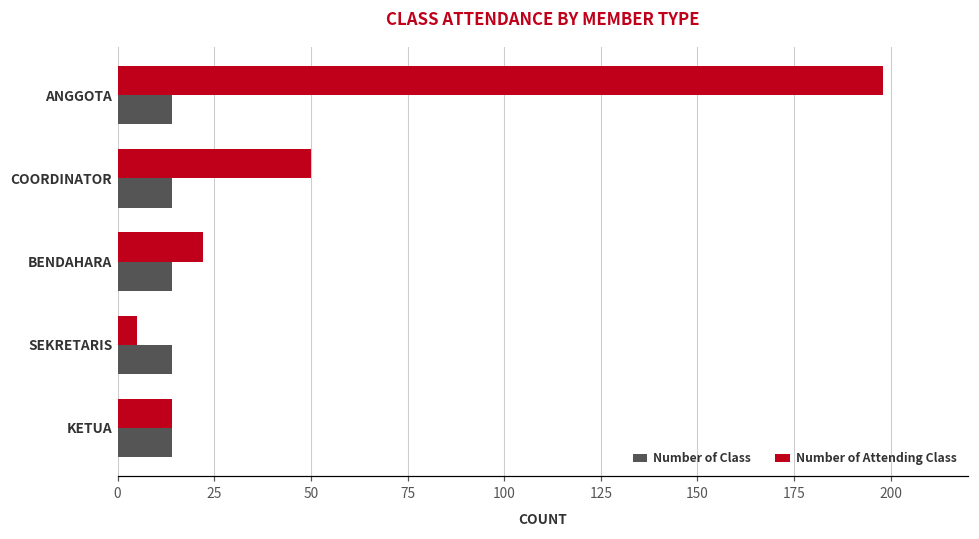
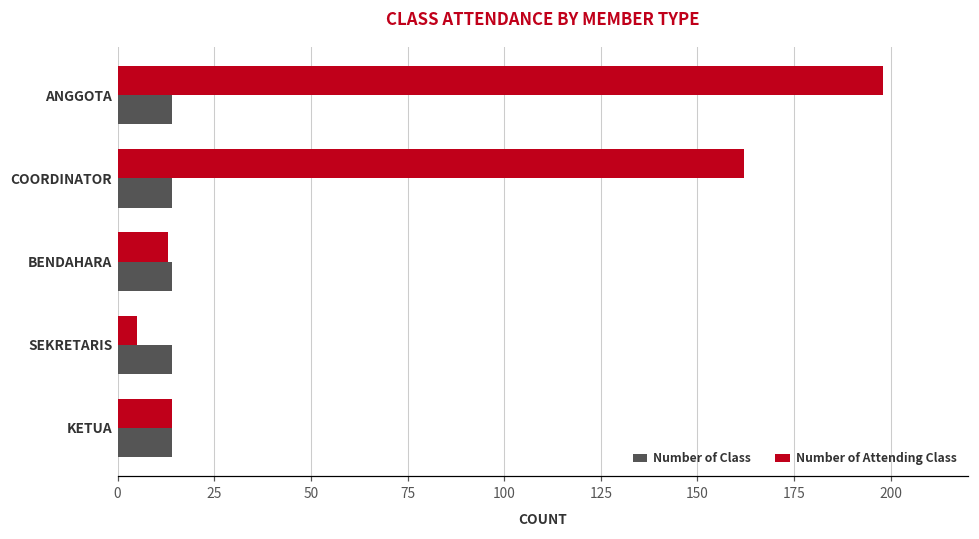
Number of Attending Class, COORDINATOR: 50 -> 162
Number of Attending Class, BENDAHARA: 22 -> 13
